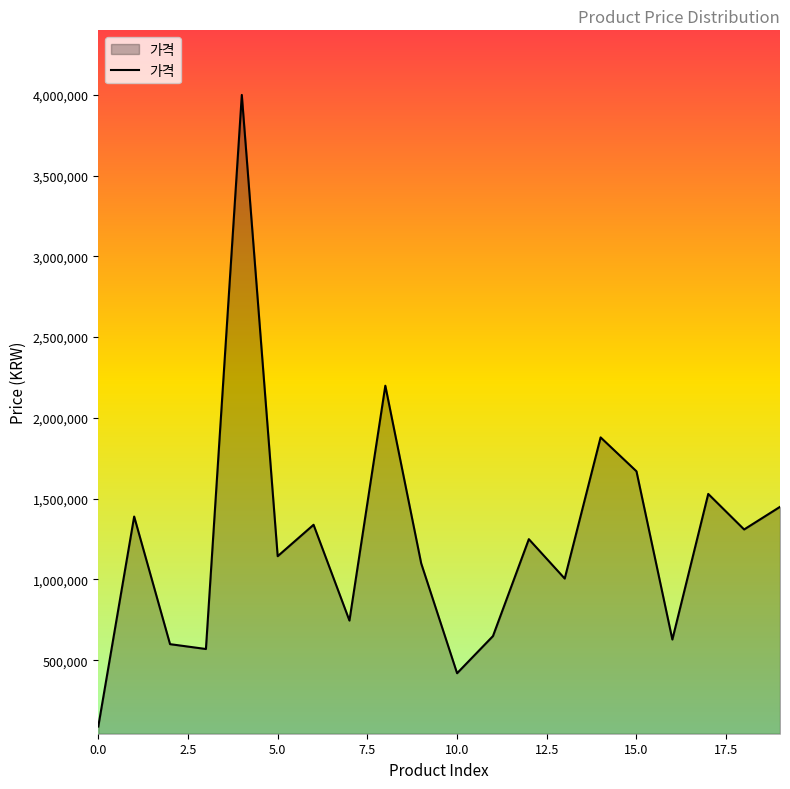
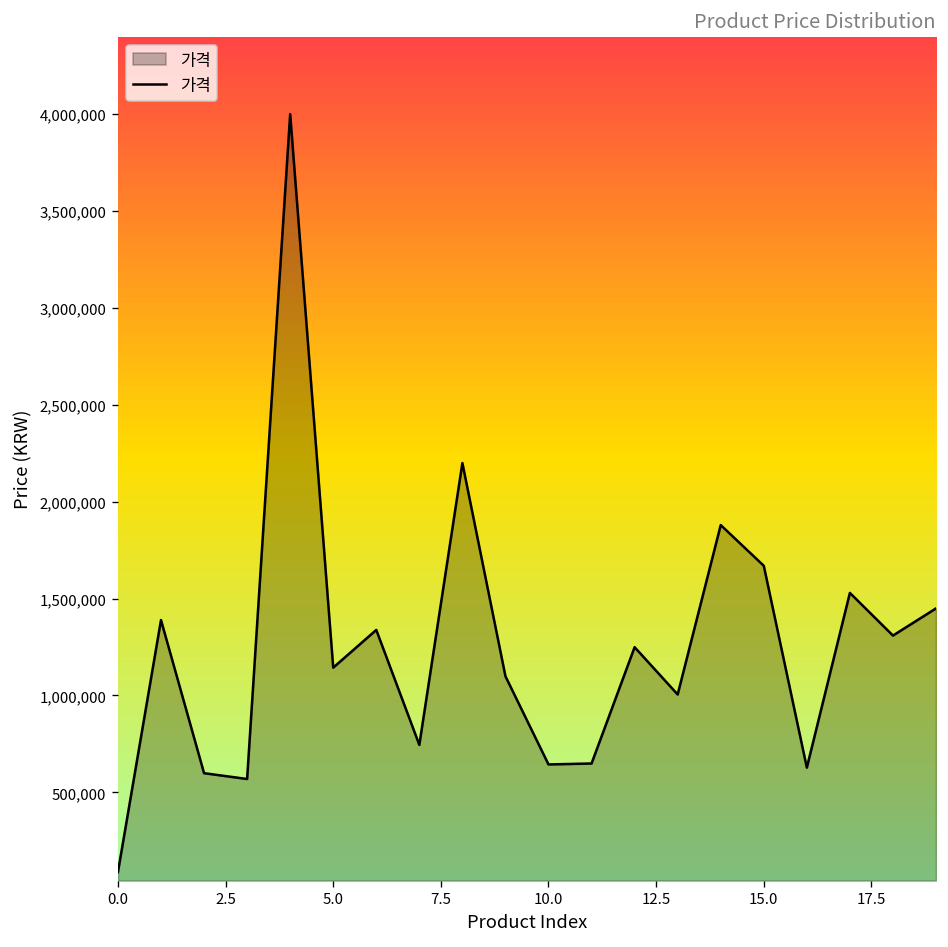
10.0: 420,000 -> 640,000
